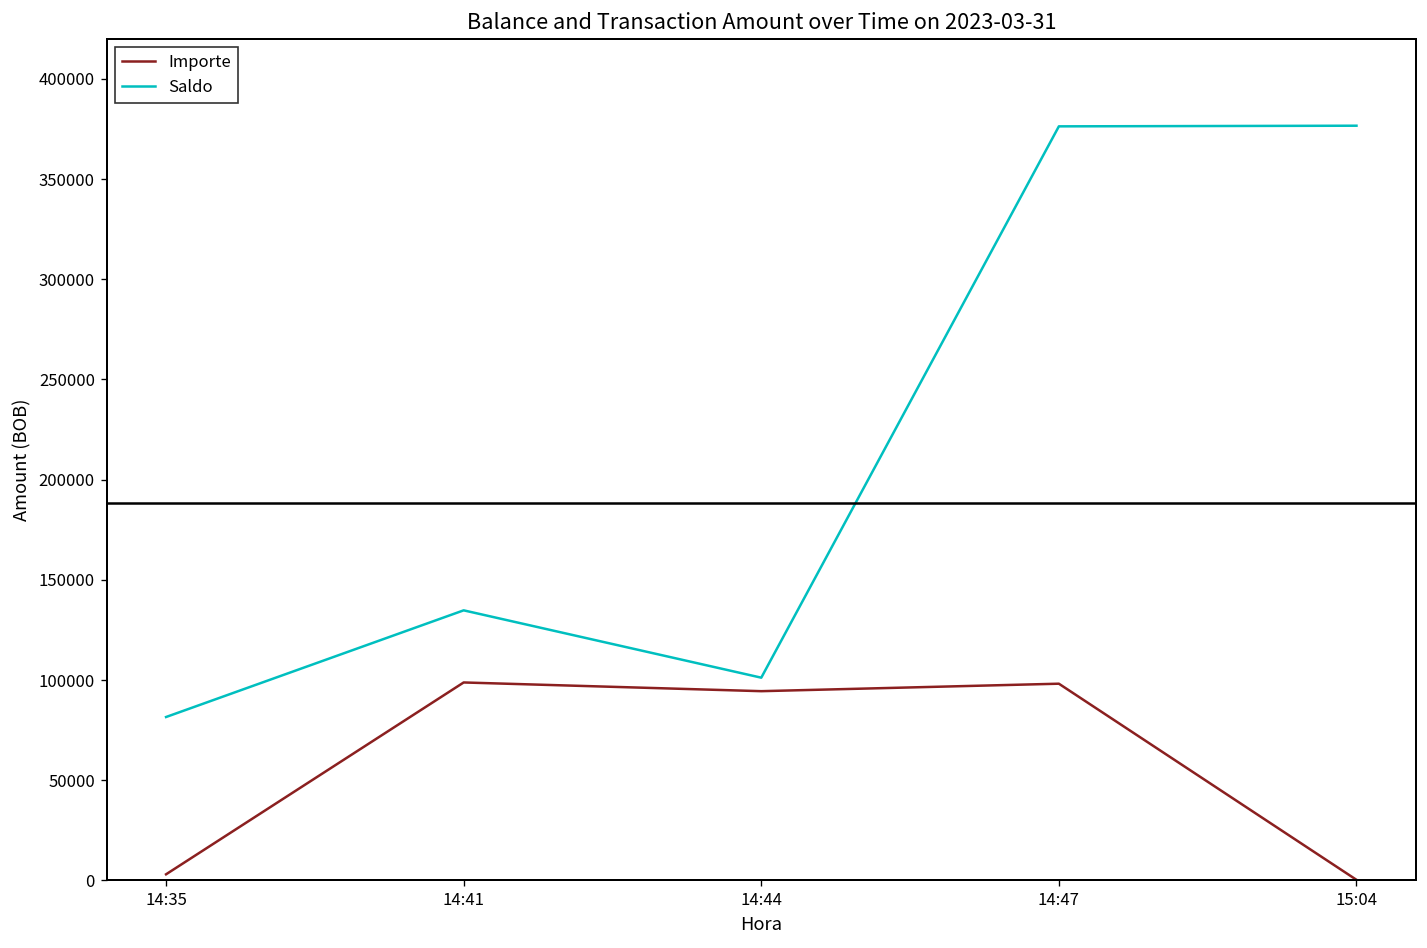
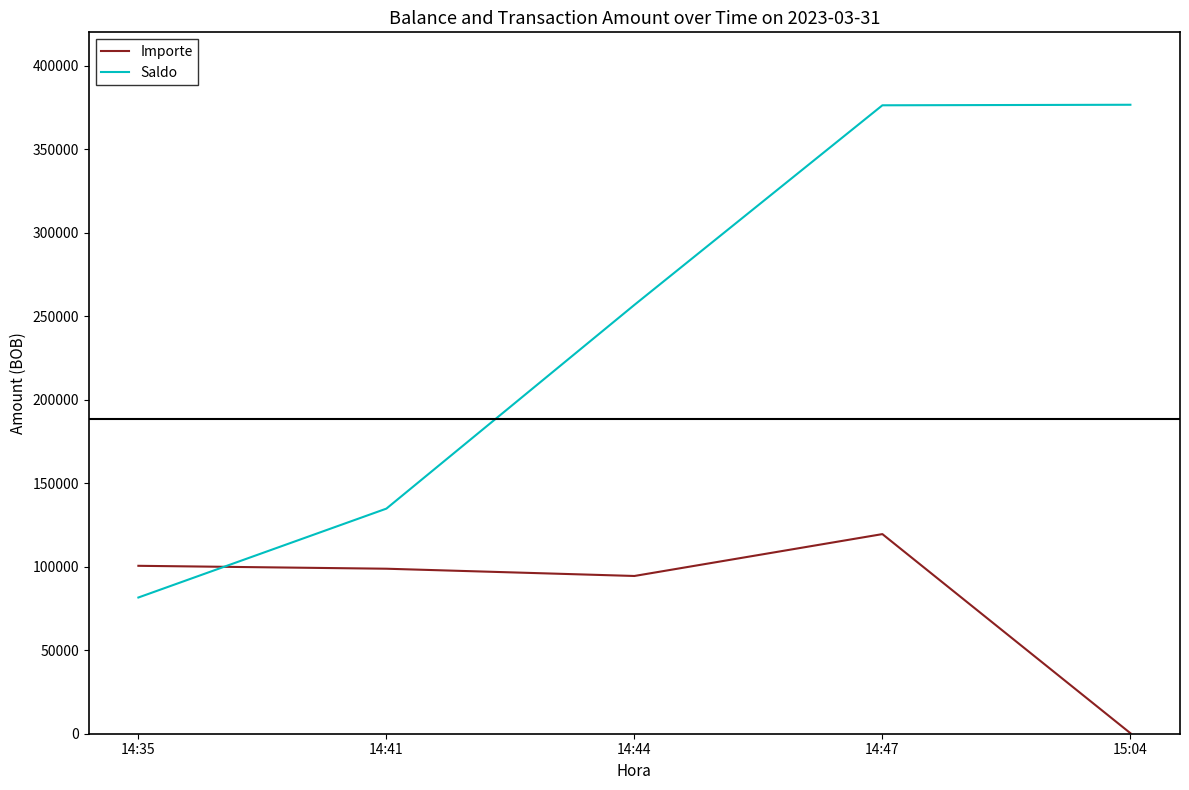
Importe, 14:35: 3000 -> 101000
Saldo, 14:44: 101000 -> 257000
Importe, 14:47: 98000 -> 120000
